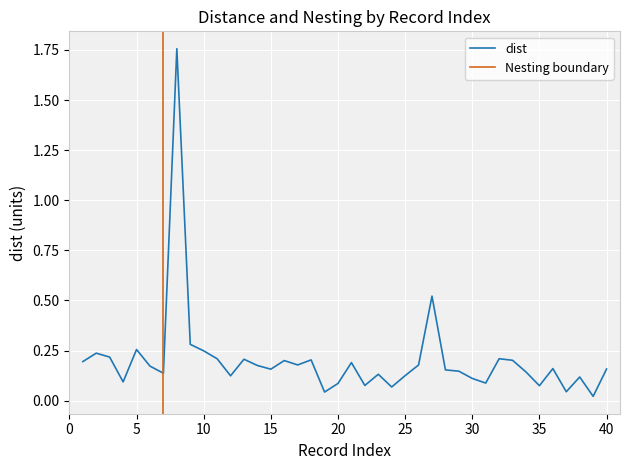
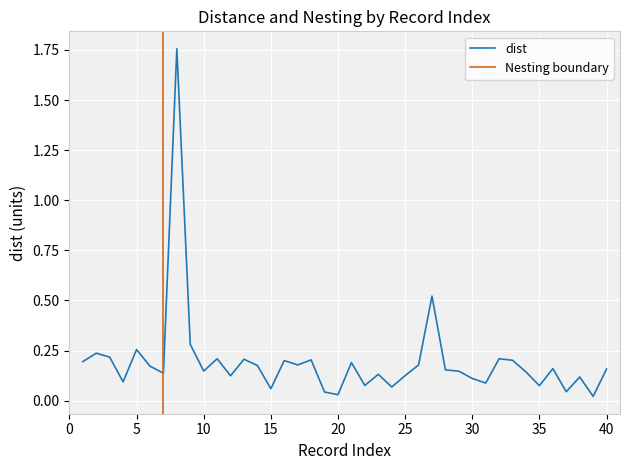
10: 0.25 -> 0.15
15: 0.16 -> 0.06
20: 0.09 -> 0.03
